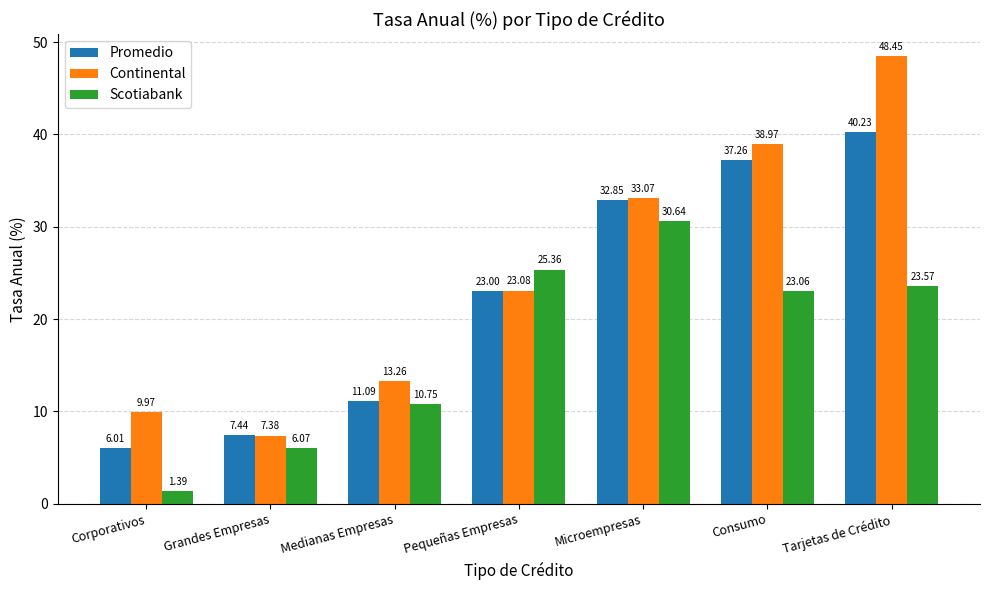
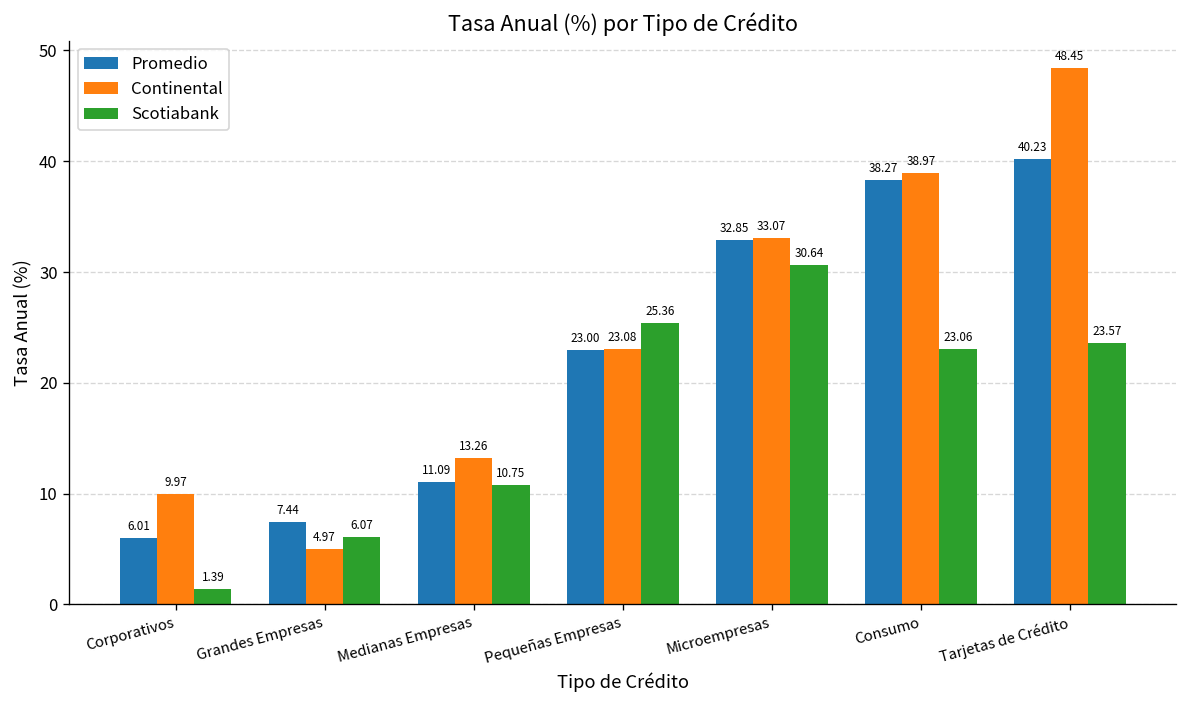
Continental, Grandes Empresas: 7.38 -> 4.97
Promedio, Consumo: 37.26 -> 38.27
